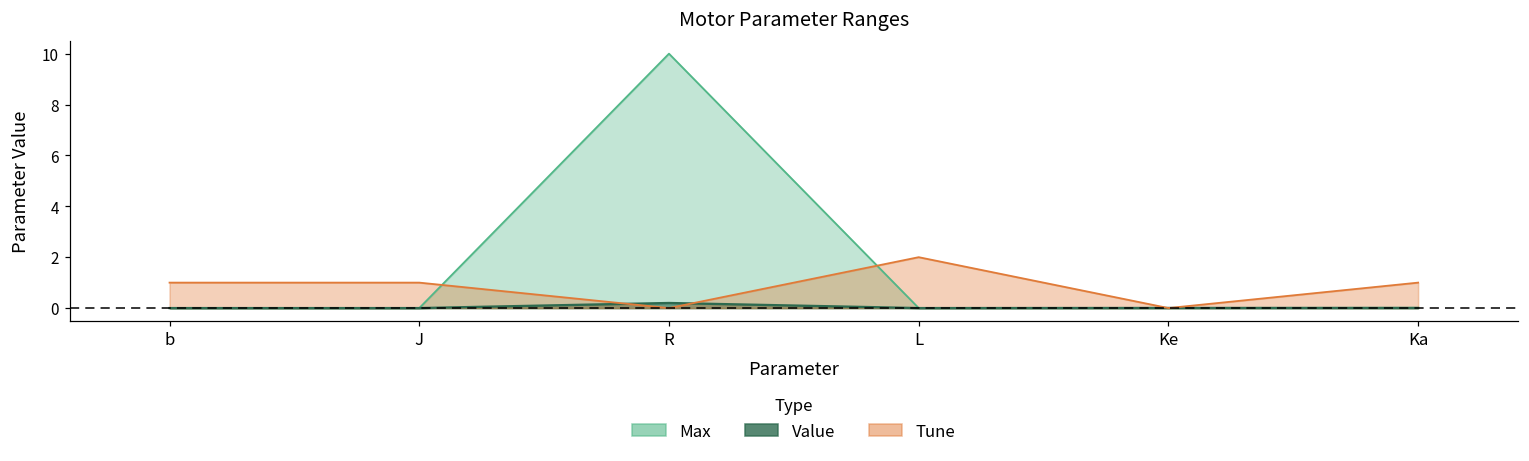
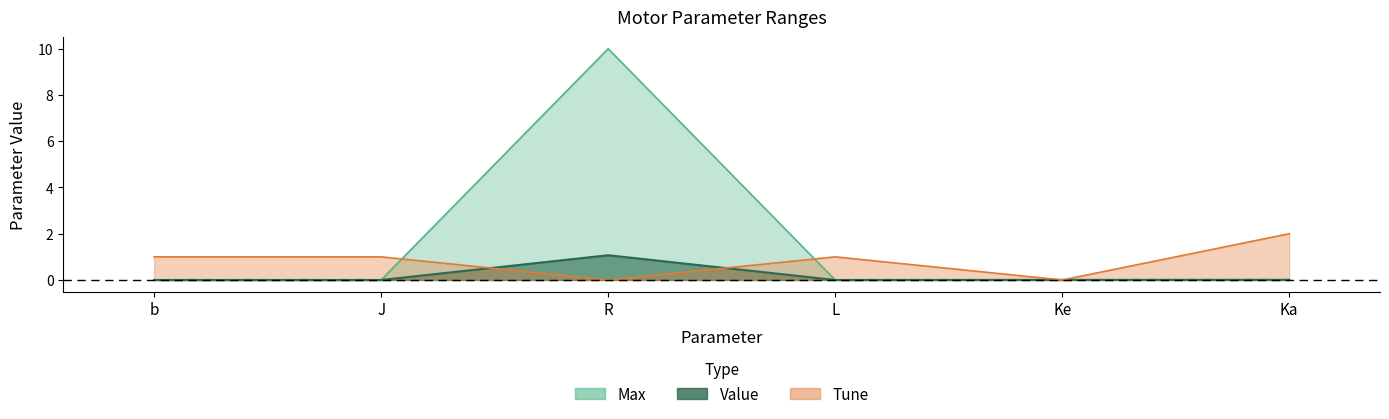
Value, R: 0.2 -> 1.1
Tune, L: 2 -> 1
Tune, Ka: 1 -> 2
